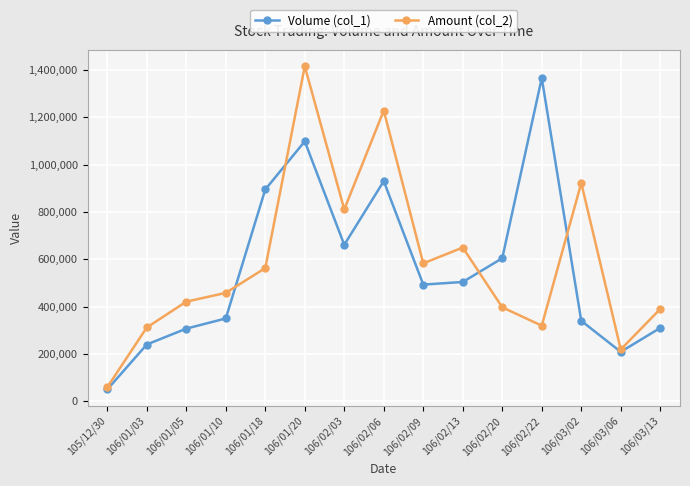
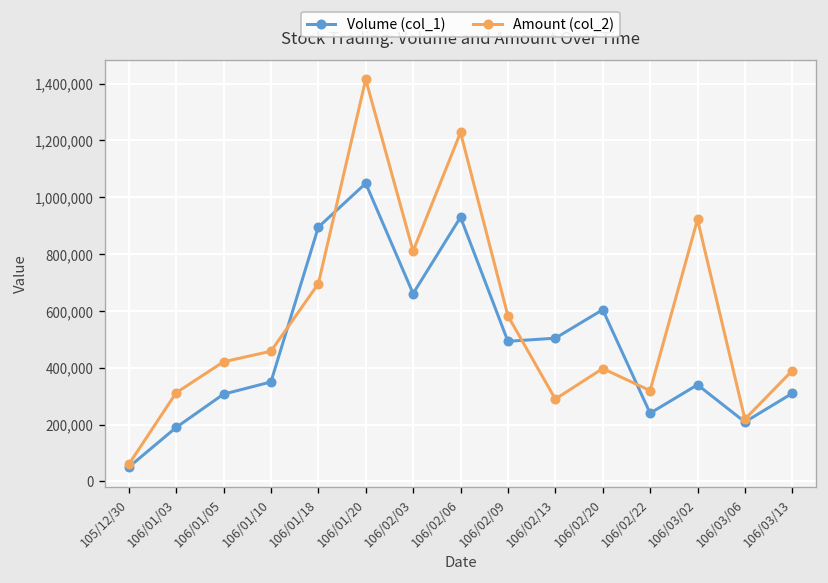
Volume (col_1), 106/01/03: 240,000 -> 190,000
Amount (col_2), 106/01/18: 560,000 -> 700,000
Volume (col_1), 106/01/20: 1,100,000 -> 1,050,000
Amount (col_2), 106/02/13: 650,000 -> 290,000
Volume (col_1), 106/02/22: 1,370,000 -> 240,000
